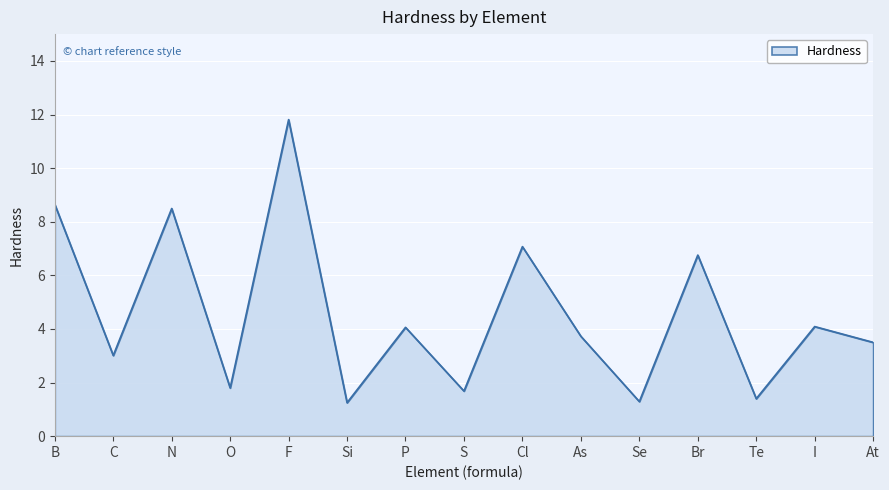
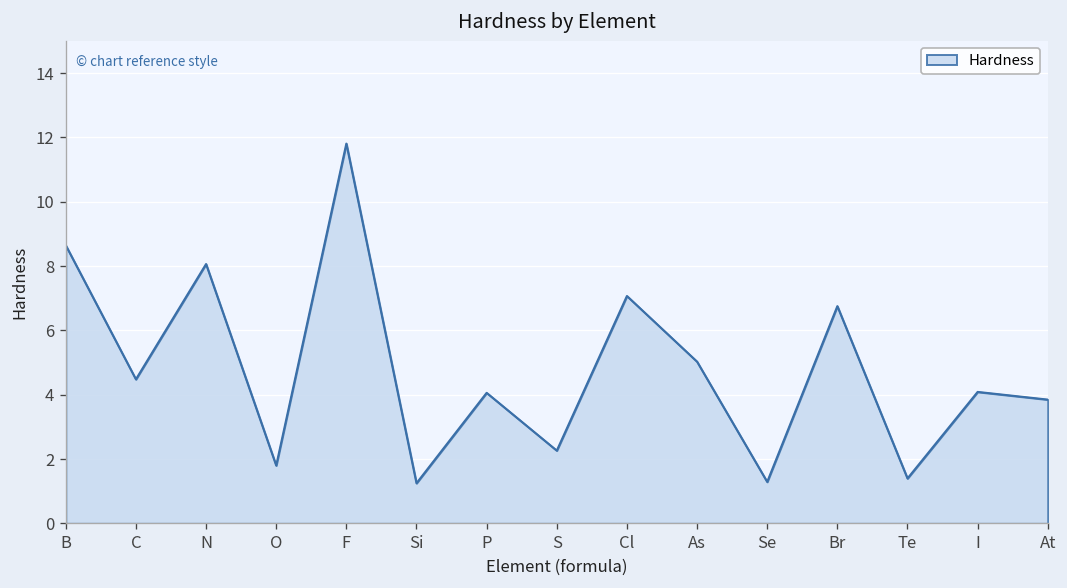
C: 3.0 -> 4.5
N: 8.5 -> 8.1
S: 1.7 -> 2.3
As: 3.7 -> 5.0
At: 3.5 -> 3.8
